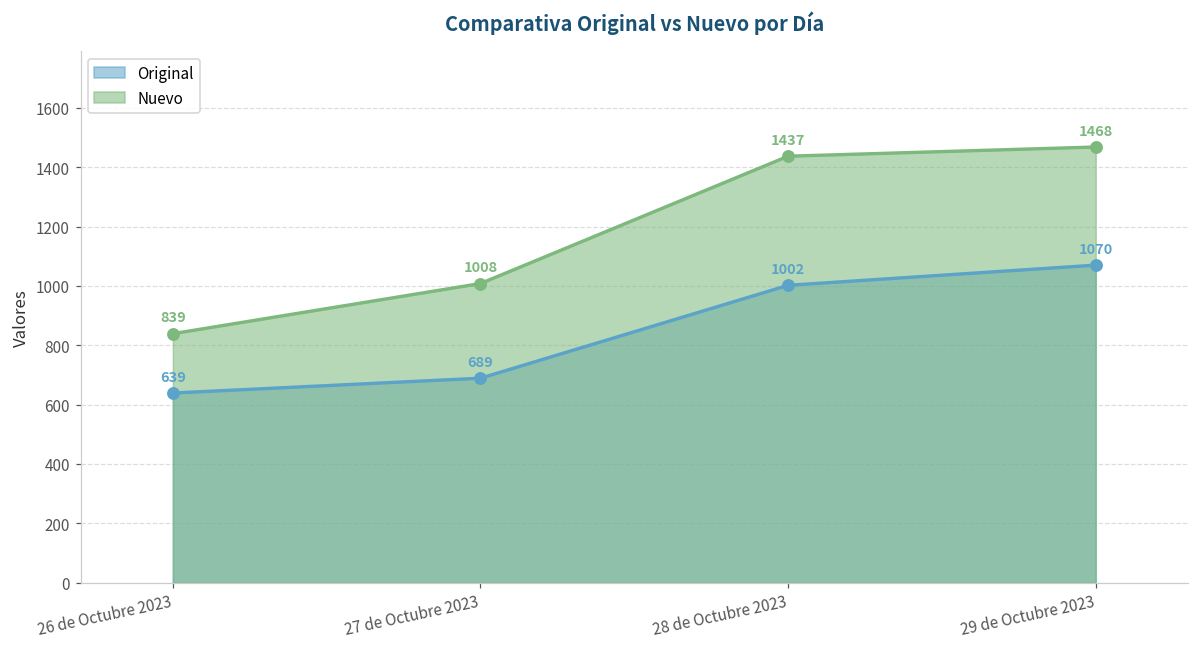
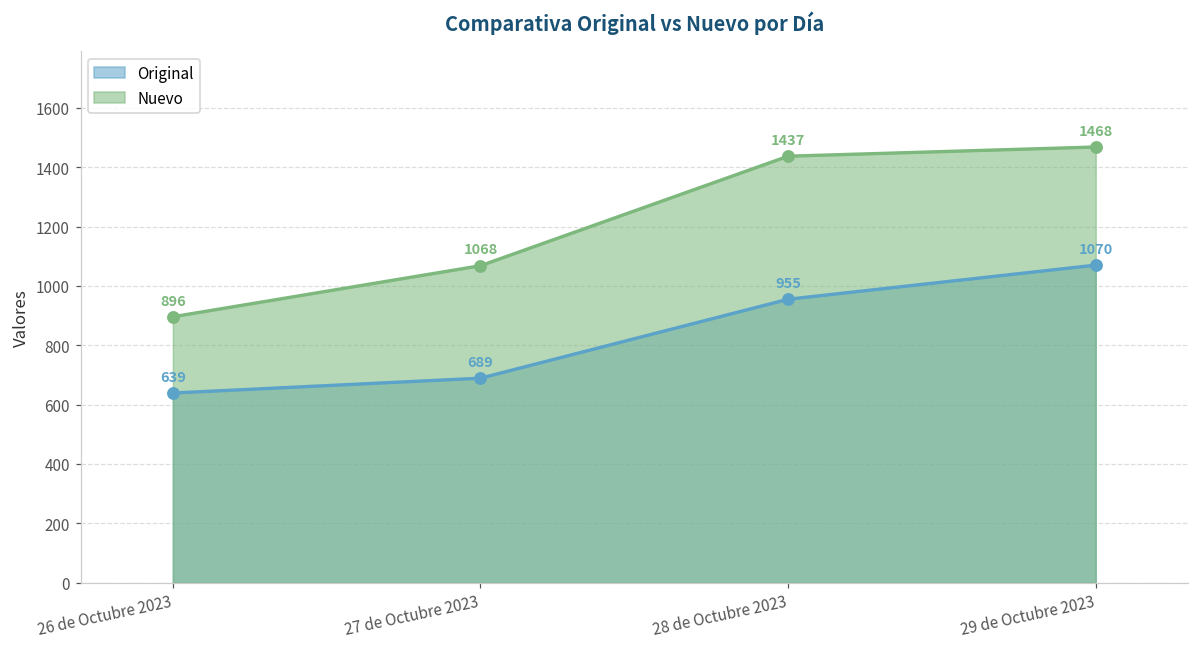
Nuevo, 26 de Octubre 2023: 839 -> 896
Nuevo, 27 de Octubre 2023: 1008 -> 1068
Original, 28 de Octubre 2023: 1002 -> 955
